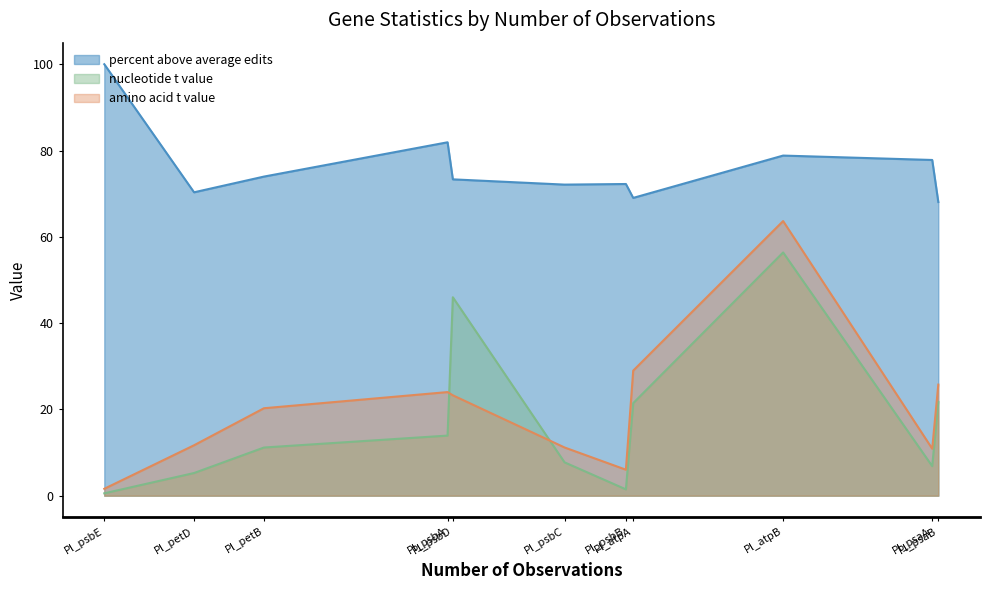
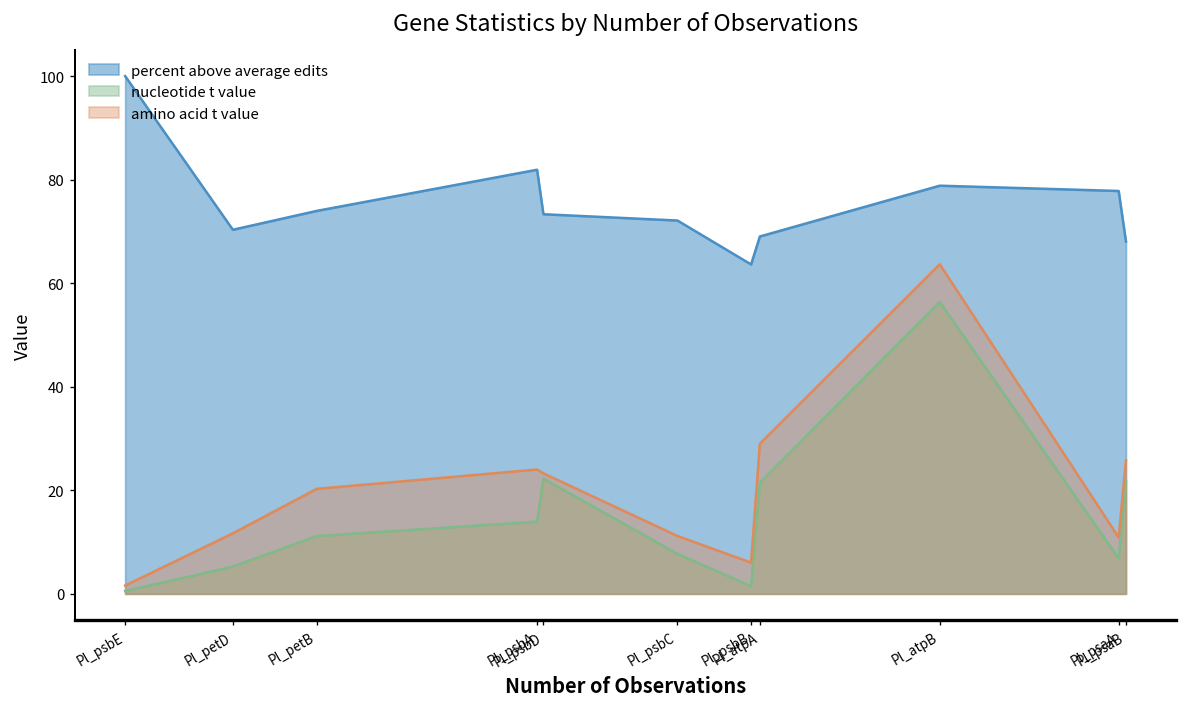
nucleotide t value, Pl_psbD: 46 -> 22
percent above average edits, Pl_psbB: 72 -> 64
